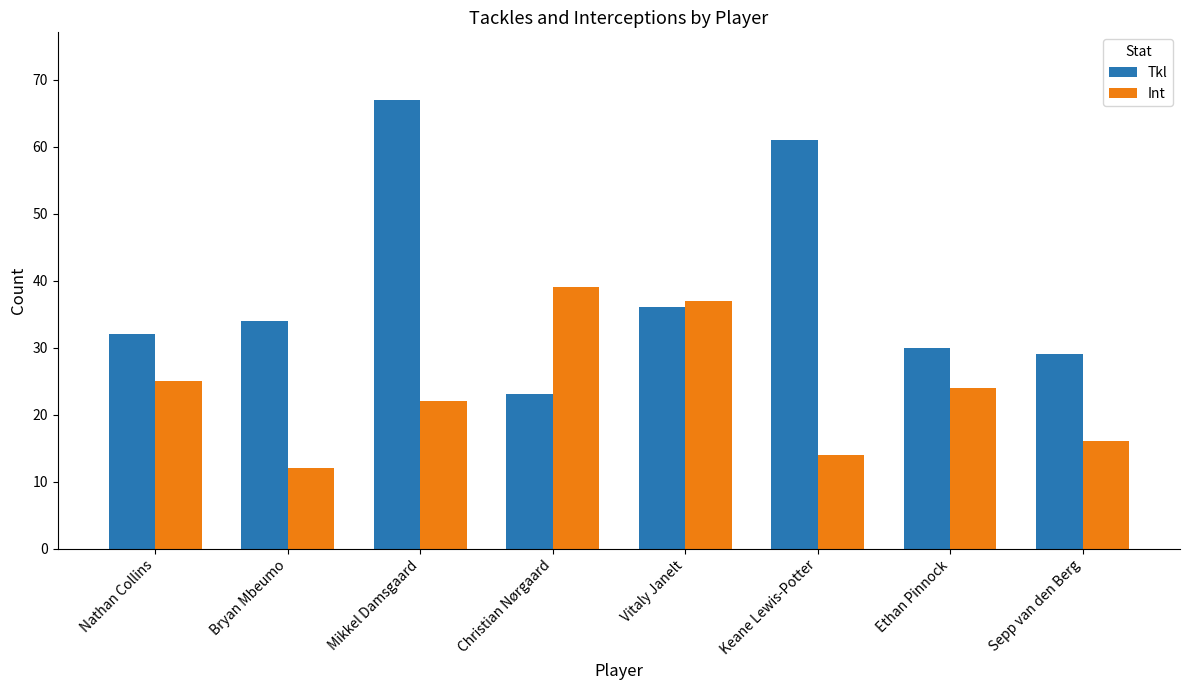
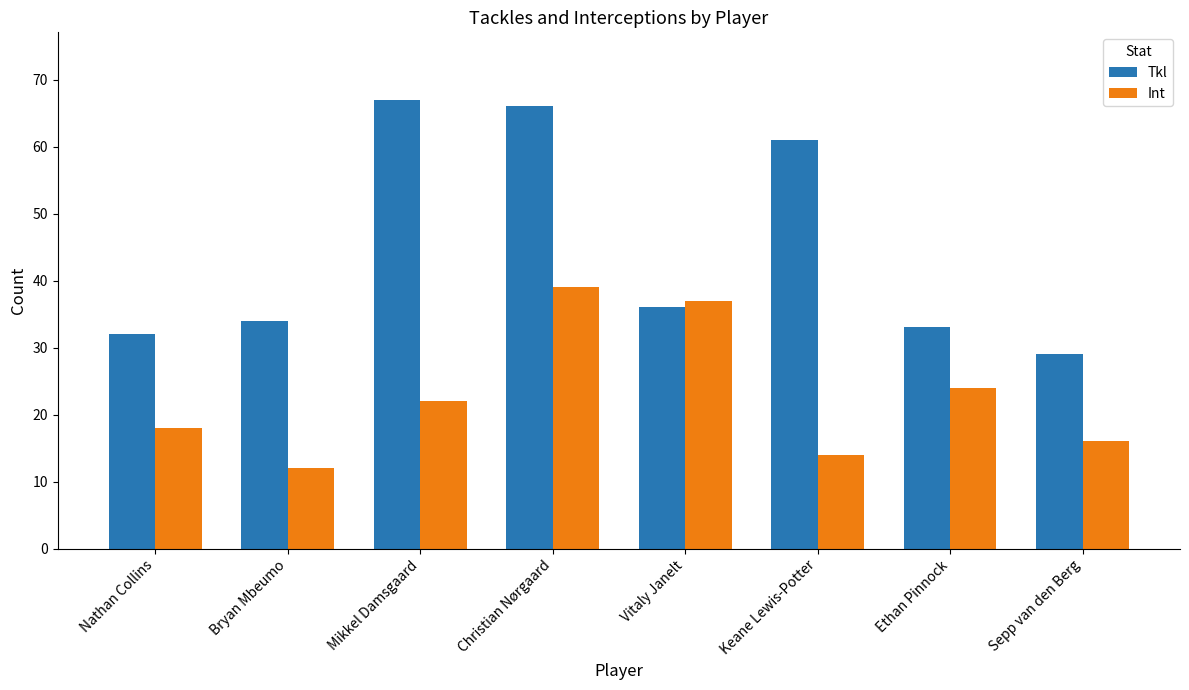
Int, Nathan Collins: 25 -> 18
Tkl, Christian Nørgaard: 23 -> 66
Tkl, Ethan Pinnock: 30 -> 33
